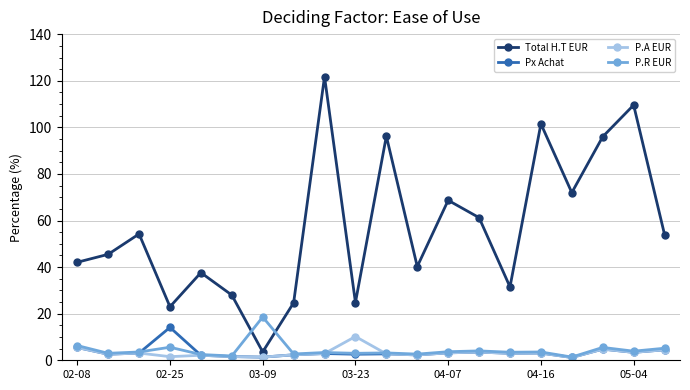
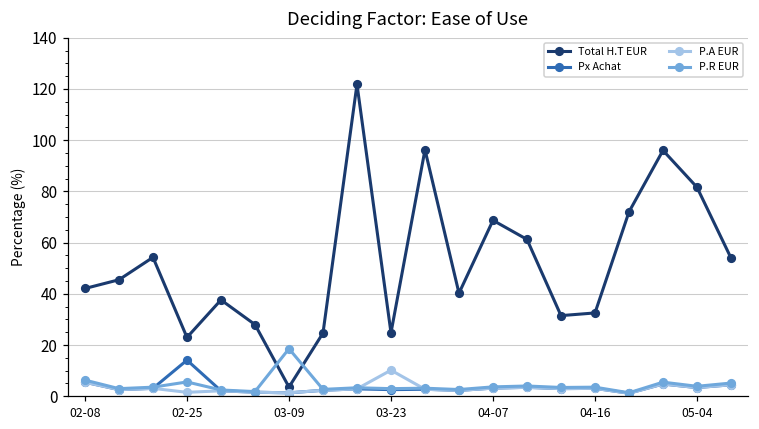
Total H.T EUR, 04-16: 102 -> 33
Total H.T EUR, 05-04: 110 -> 82
